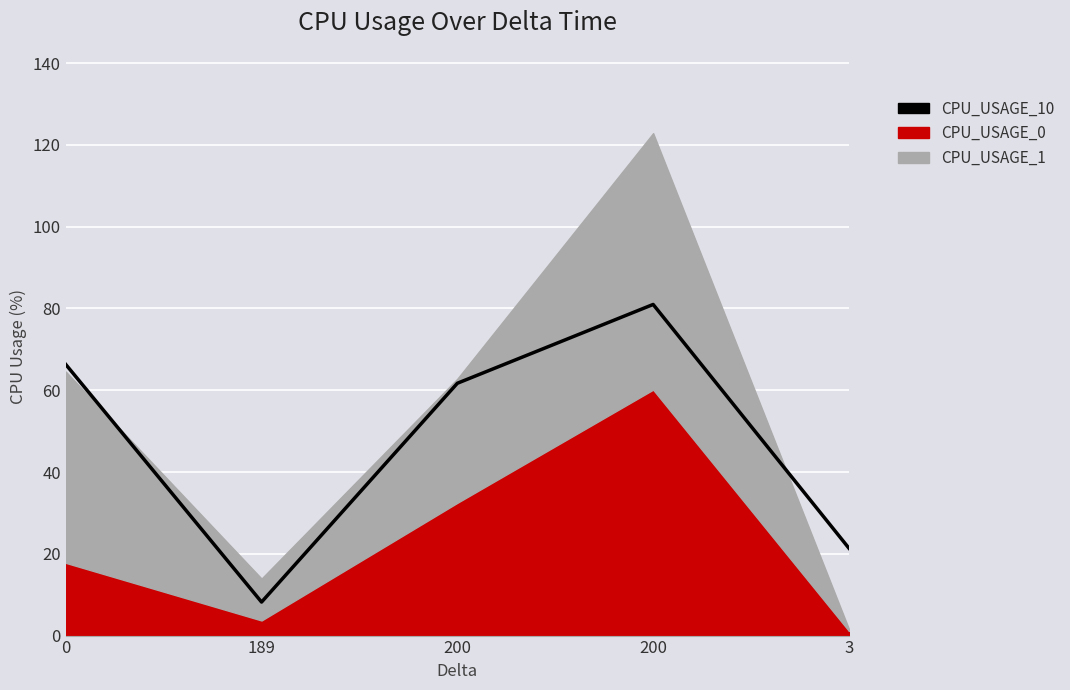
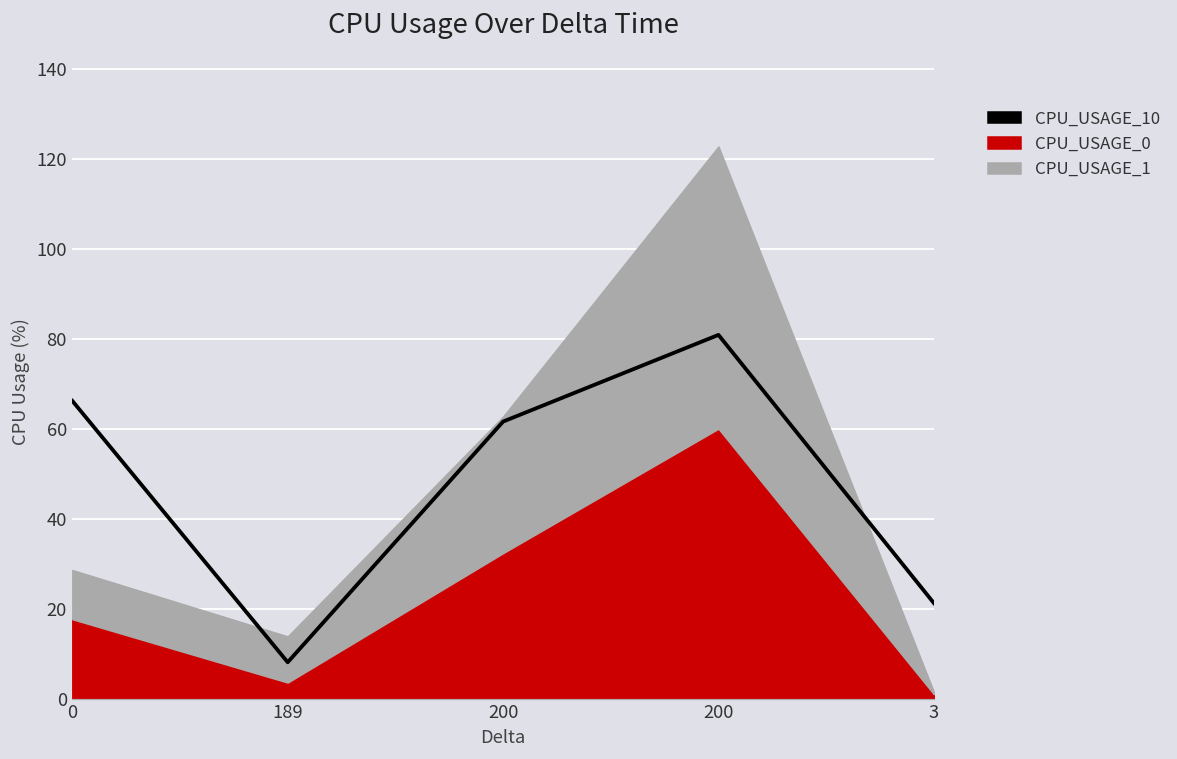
CPU_USAGE_1, 0: 47 -> 11
